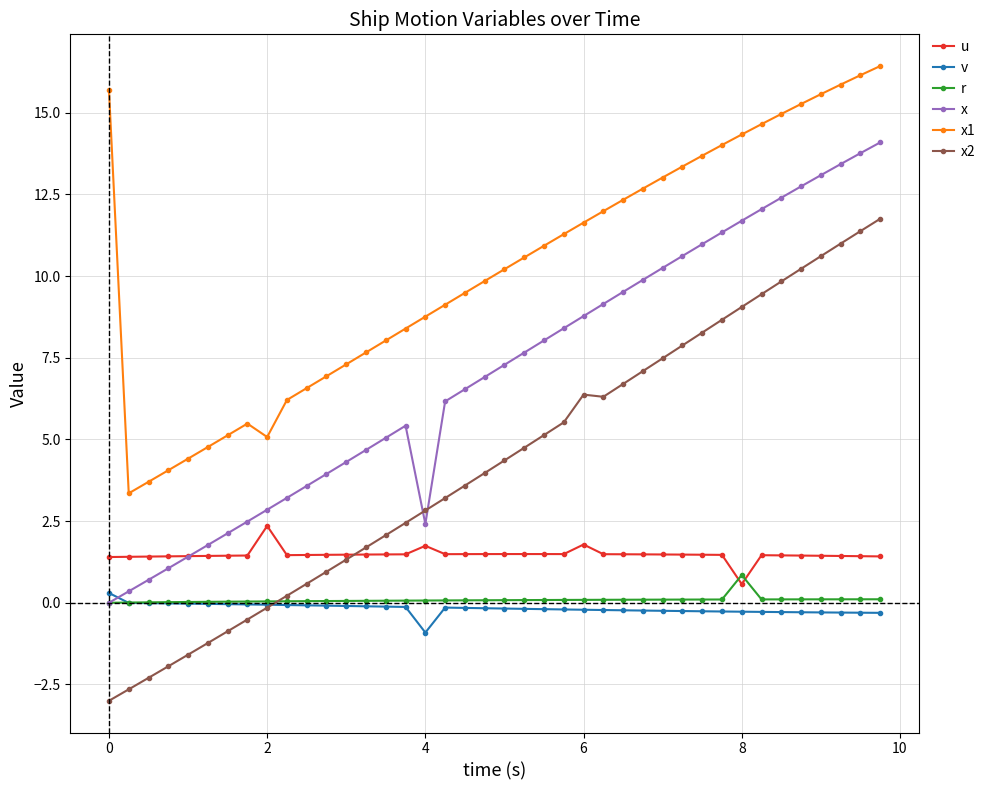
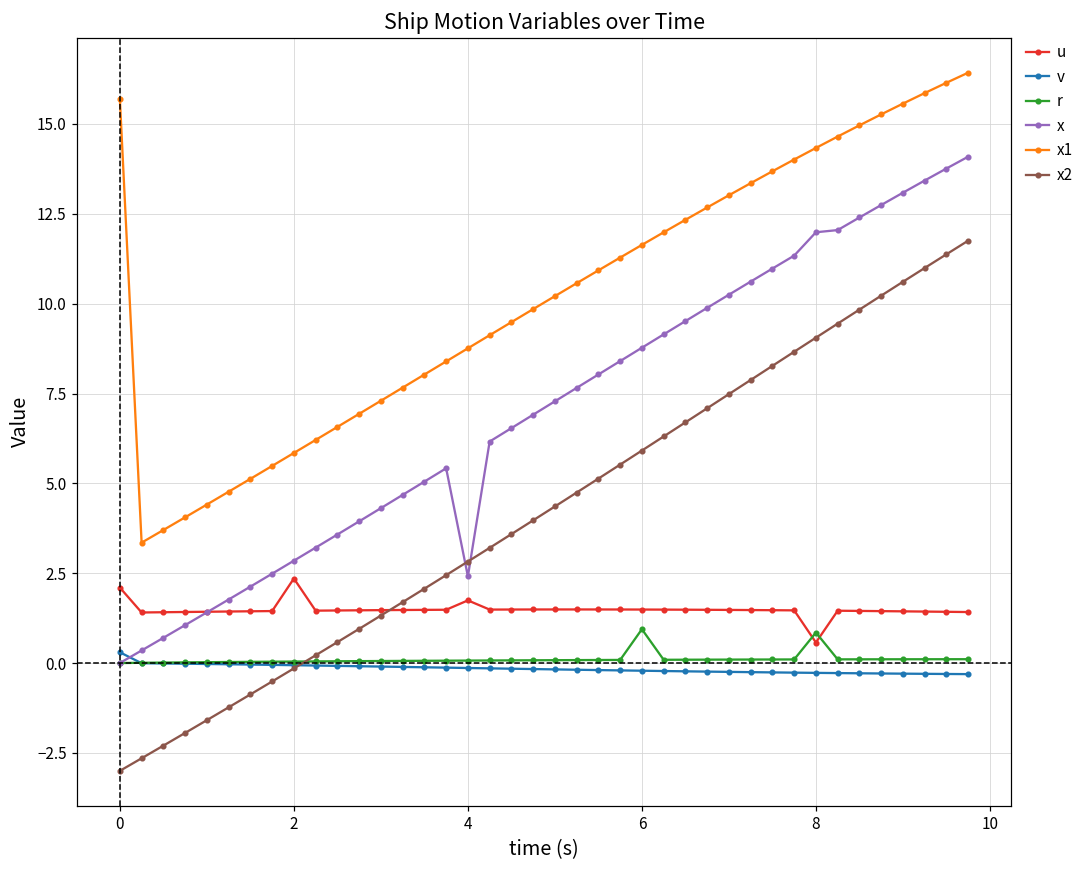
u, 0: 1.4 -> 2.1
x1, 2: 5.1 -> 5.8
v, 4: -0.9 -> -0.1
u, 6: 1.8 -> 1.5
r, 6: 0.1 -> 0.9
x2, 6: 6.4 -> 5.9
x, 8: 11.7 -> 12.0
